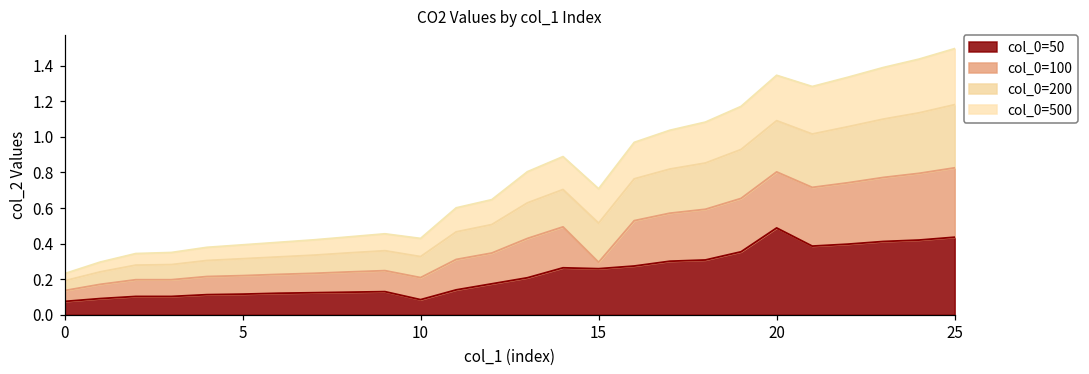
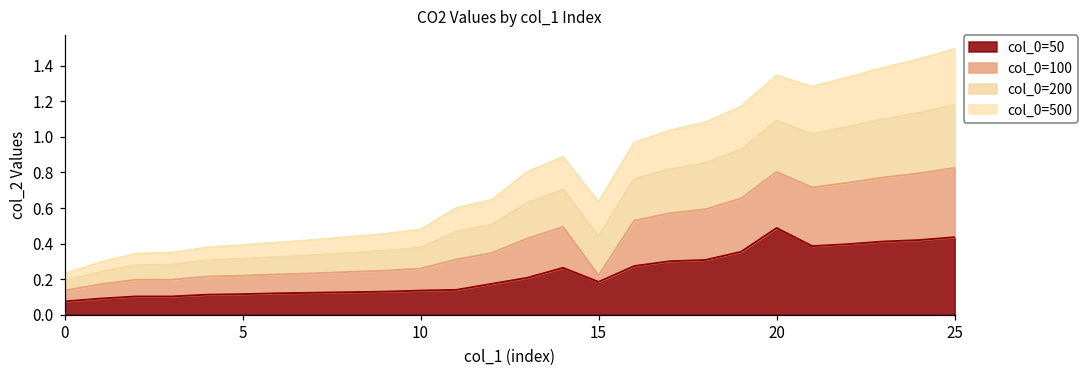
col_0=50, 10: 0.09 -> 0.14
col_0=50, 15: 0.26 -> 0.19
